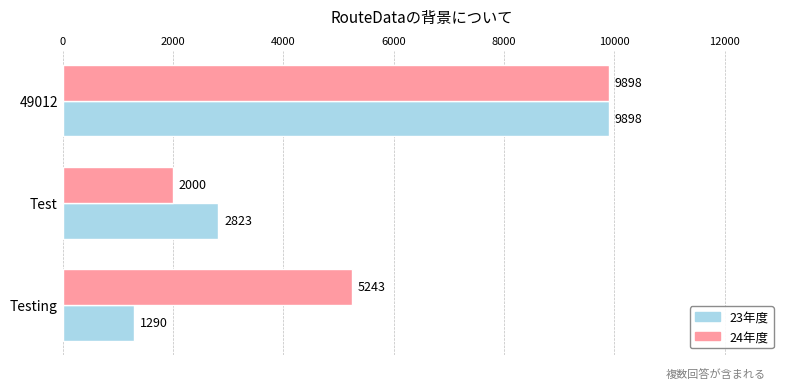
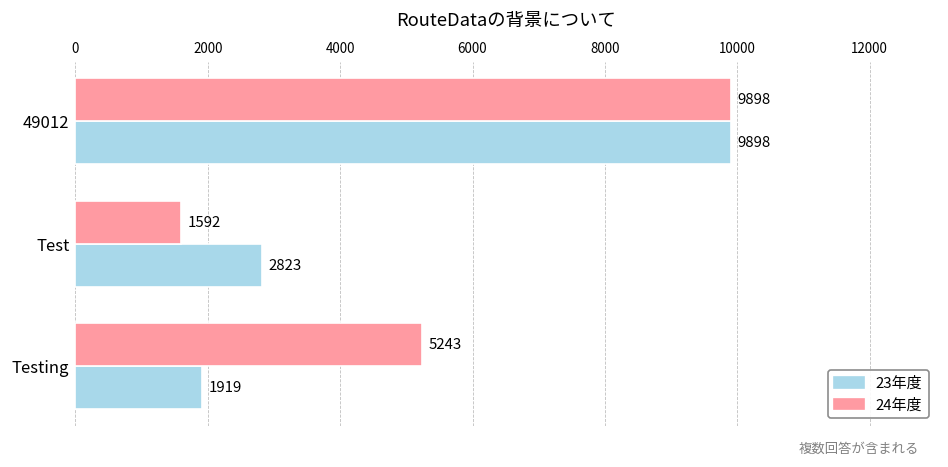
24年度, Test: 2000 -> 1592
23年度, Testing: 1290 -> 1919
